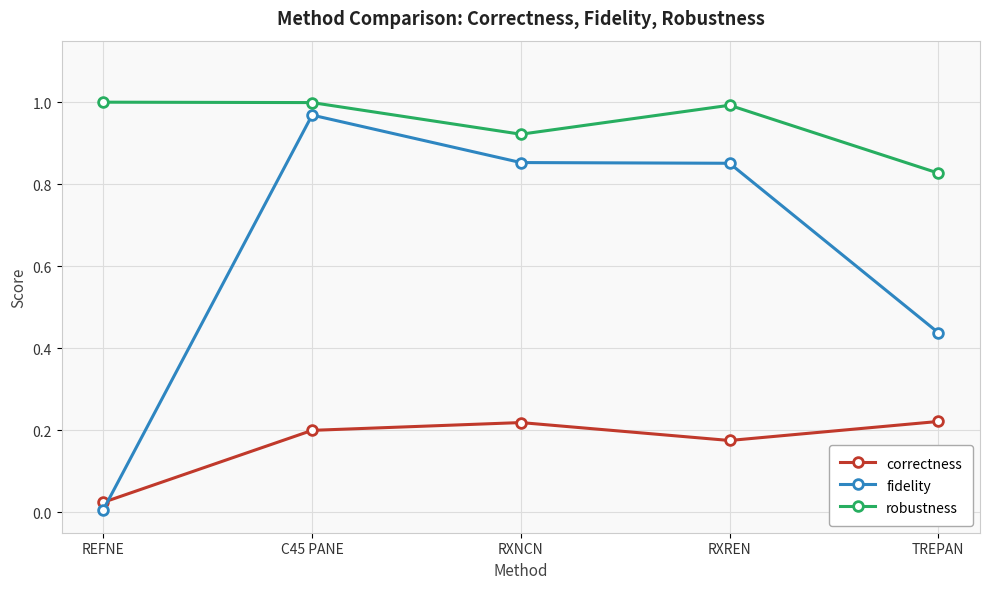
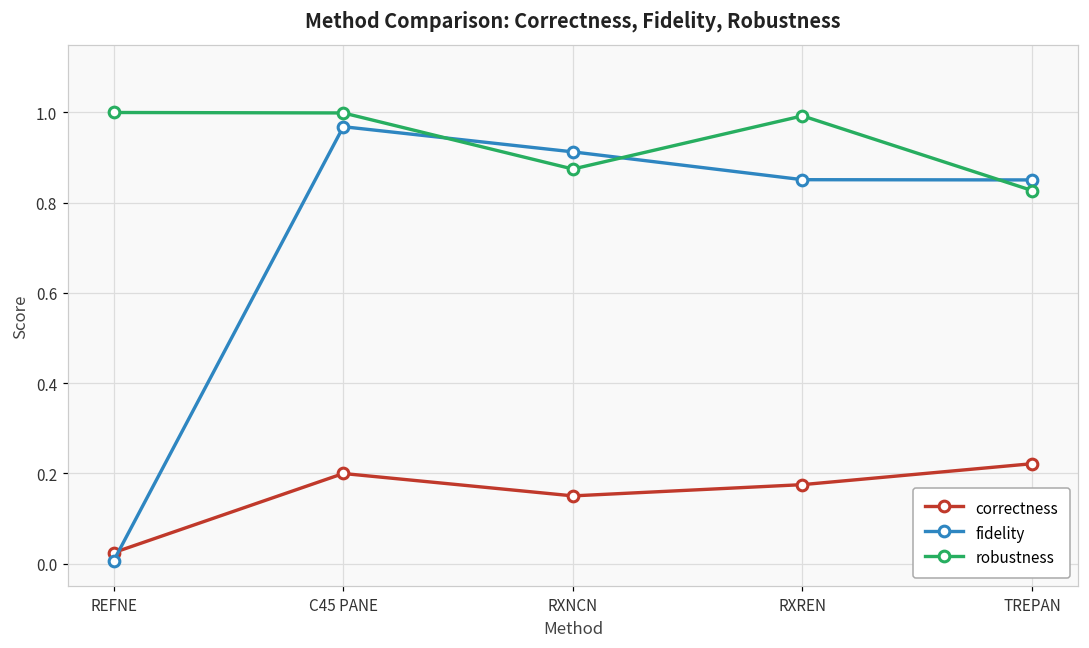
correctness, RXNCN: 0.22 -> 0.15
fidelity, RXNCN: 0.85 -> 0.91
robustness, RXNCN: 0.92 -> 0.87
fidelity, TREPAN: 0.44 -> 0.85
